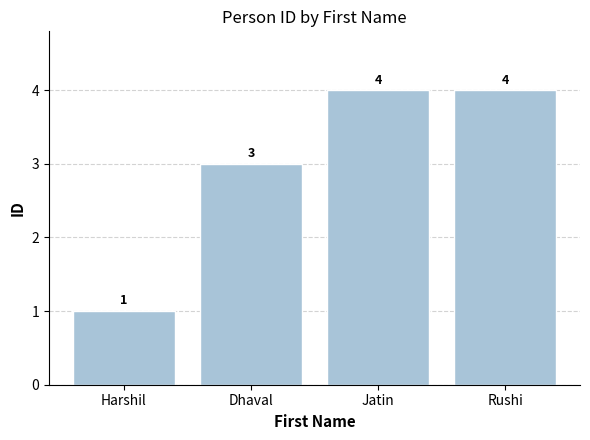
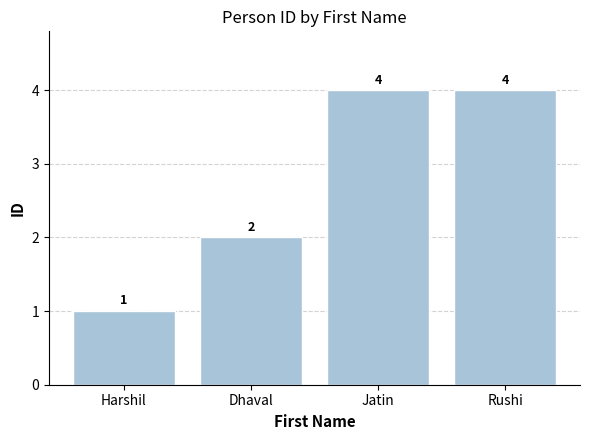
Dhaval: 3 -> 2
